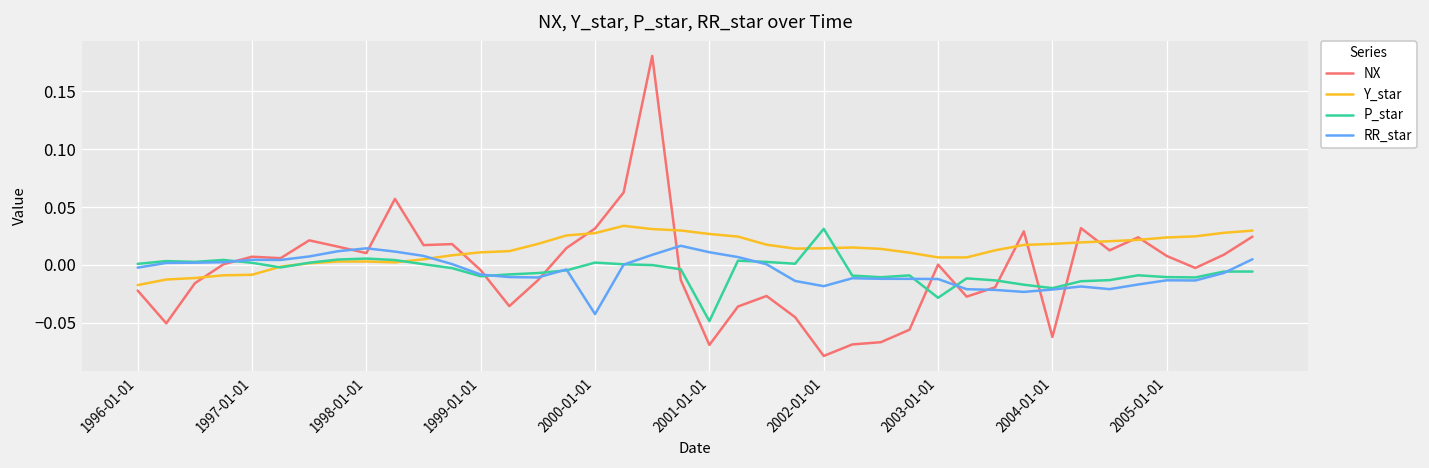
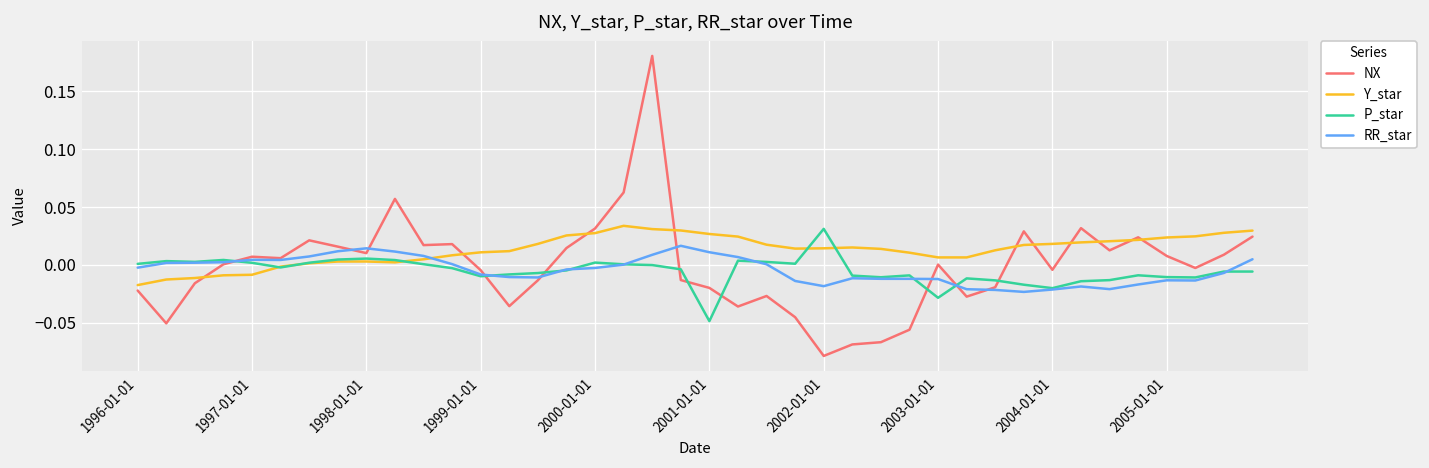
RR_star, 2000-01-01: -0.04 -> 0.00
NX, 2001-01-01: -0.07 -> -0.02
NX, 2004-01-01: -0.06 -> 0.00
